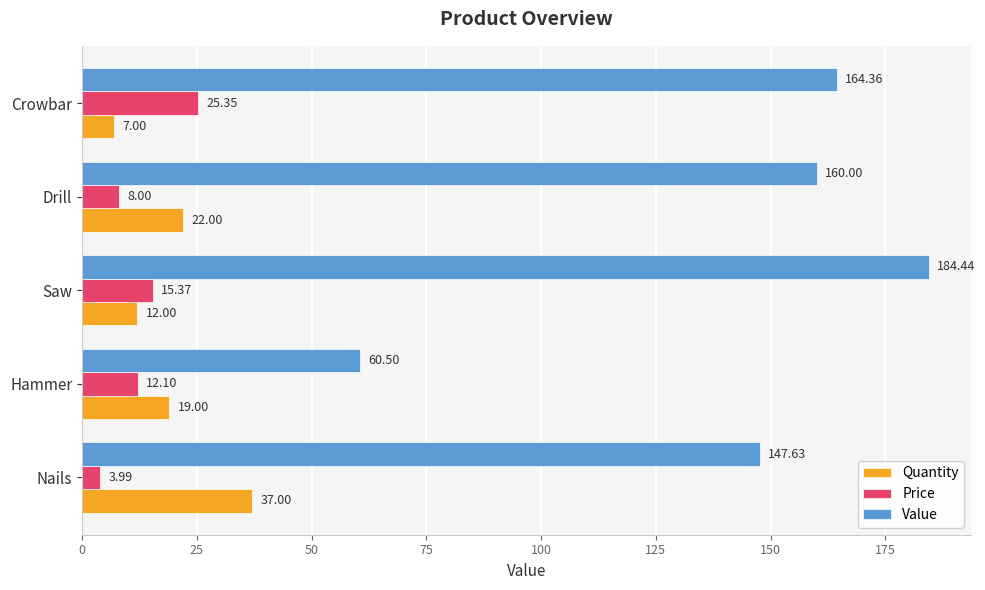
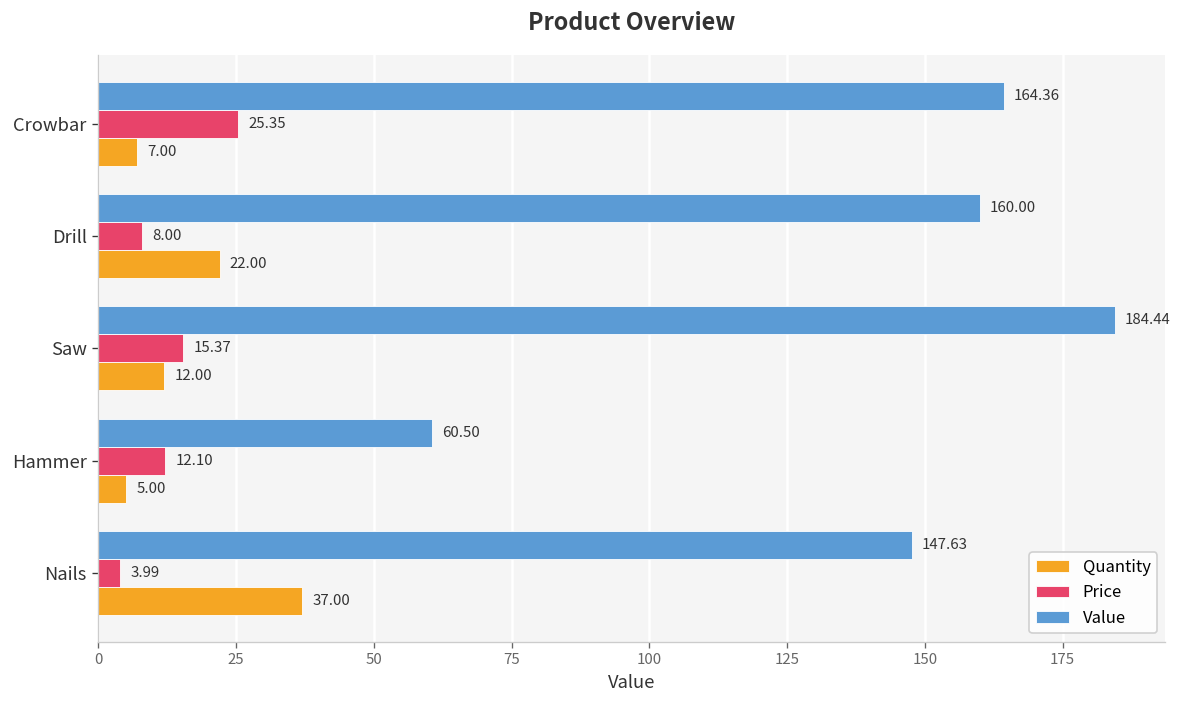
Quantity, Hammer: 19.00 -> 5.00
